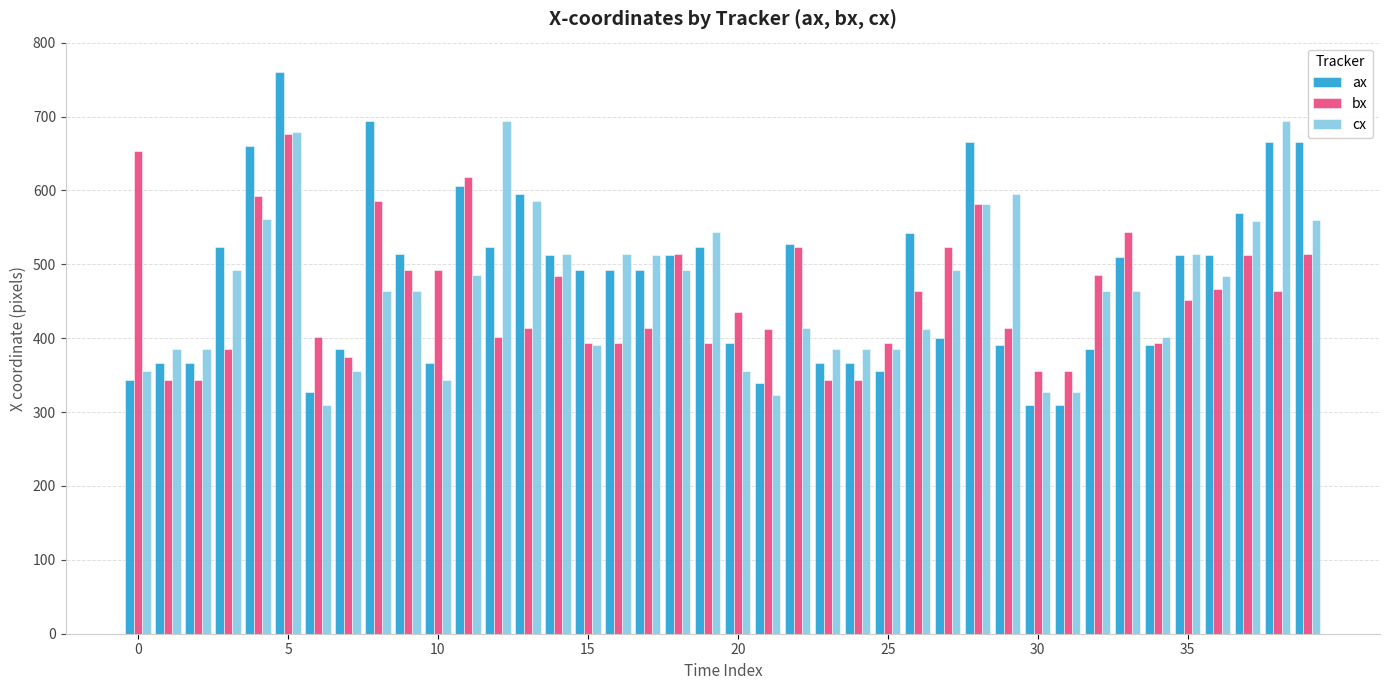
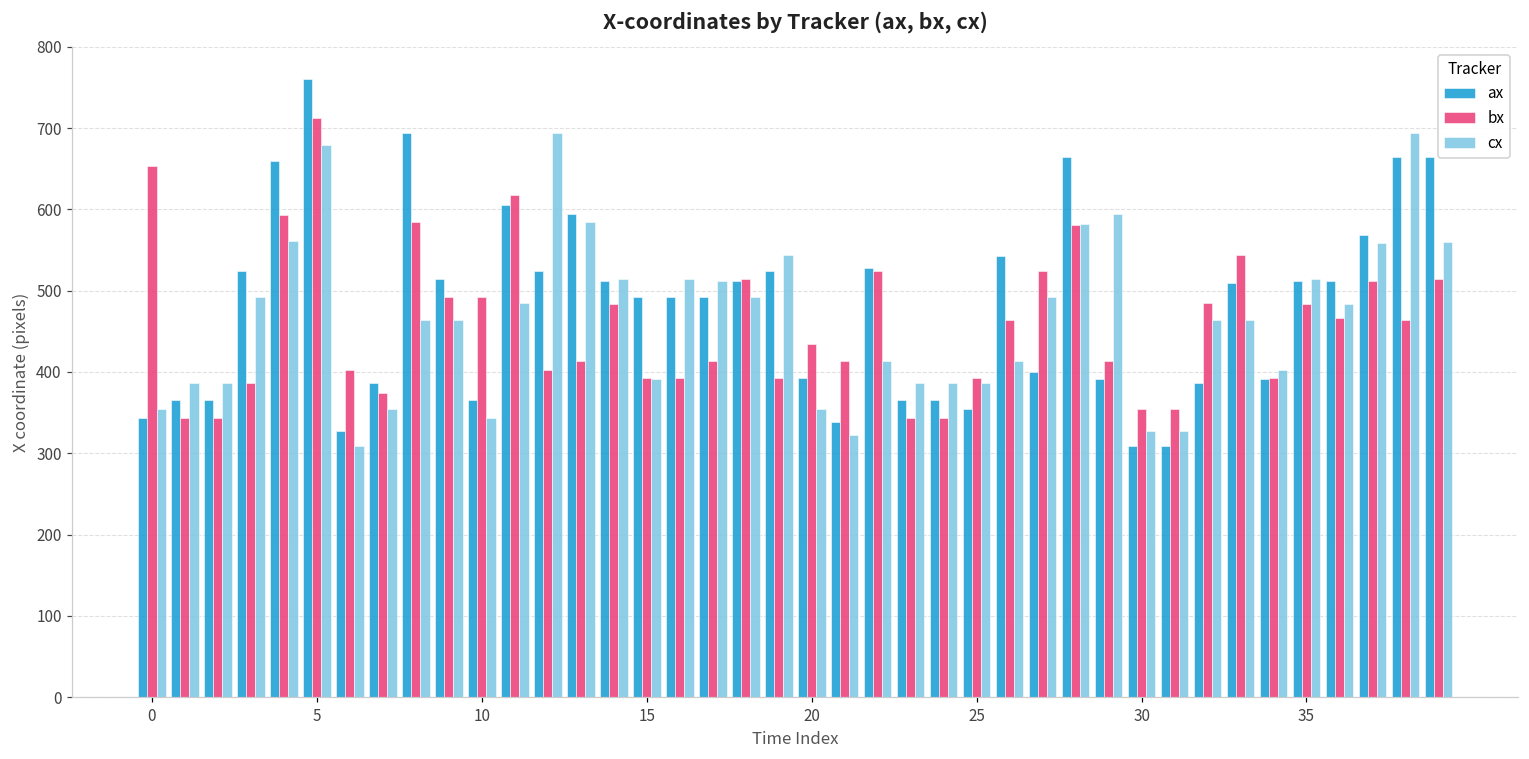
bx, 5: 680 -> 710
bx, 35: 450 -> 480
